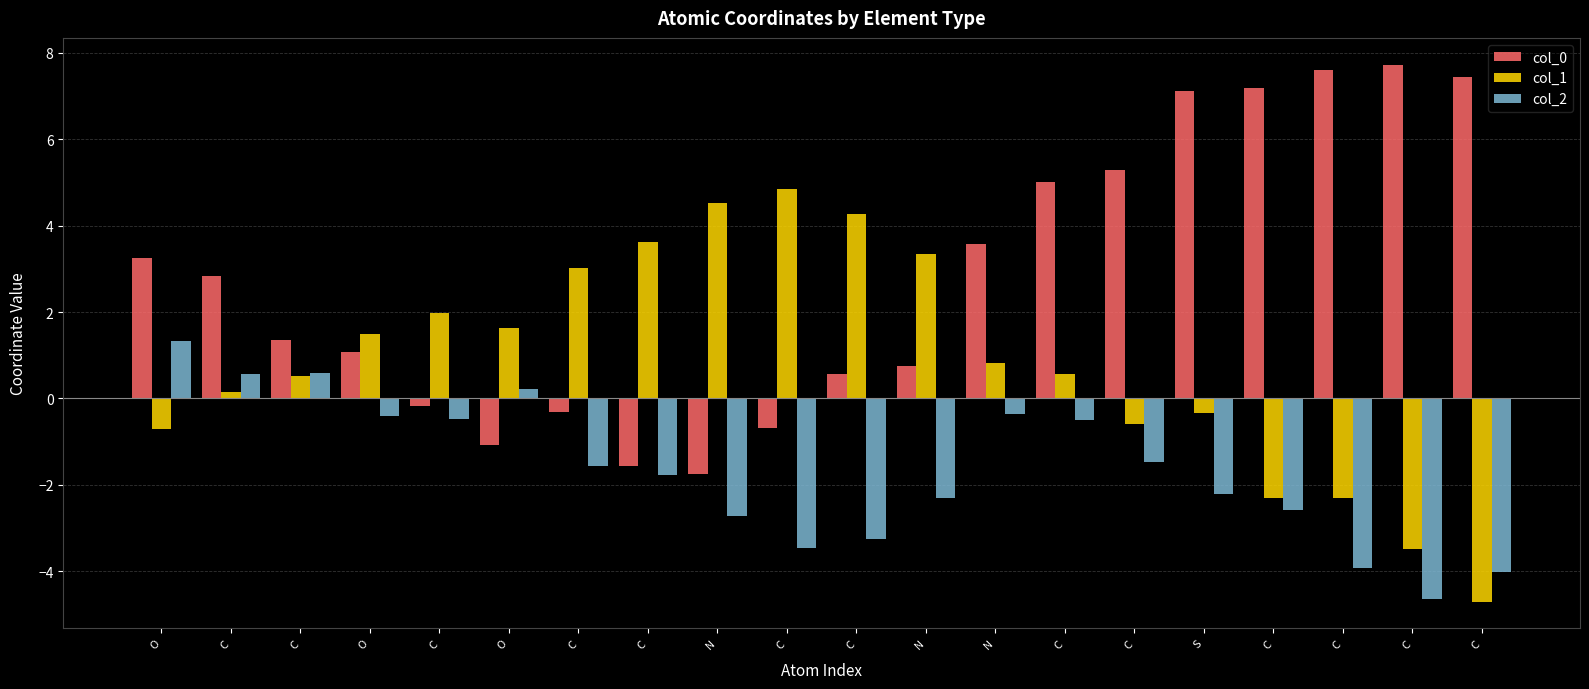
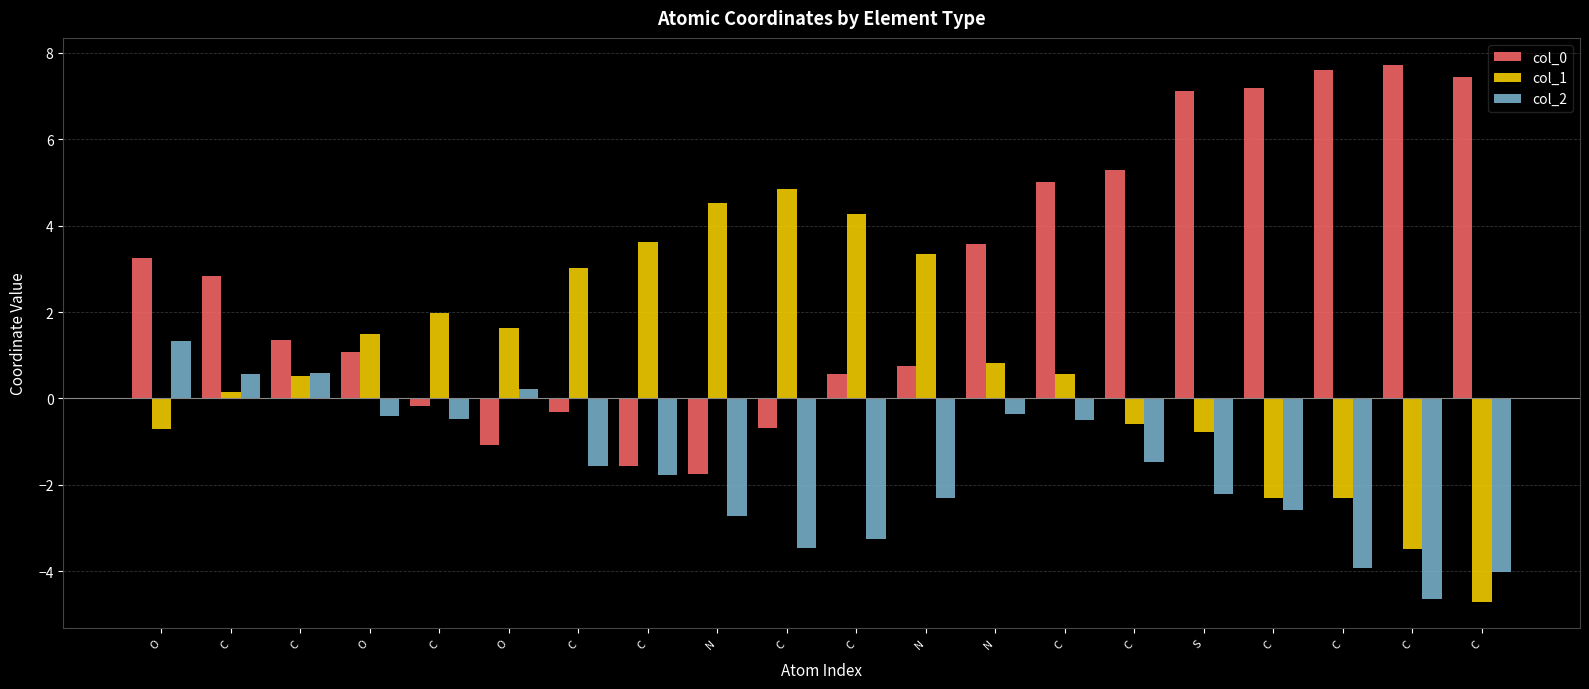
col_1, S: -0.3 -> -0.8
